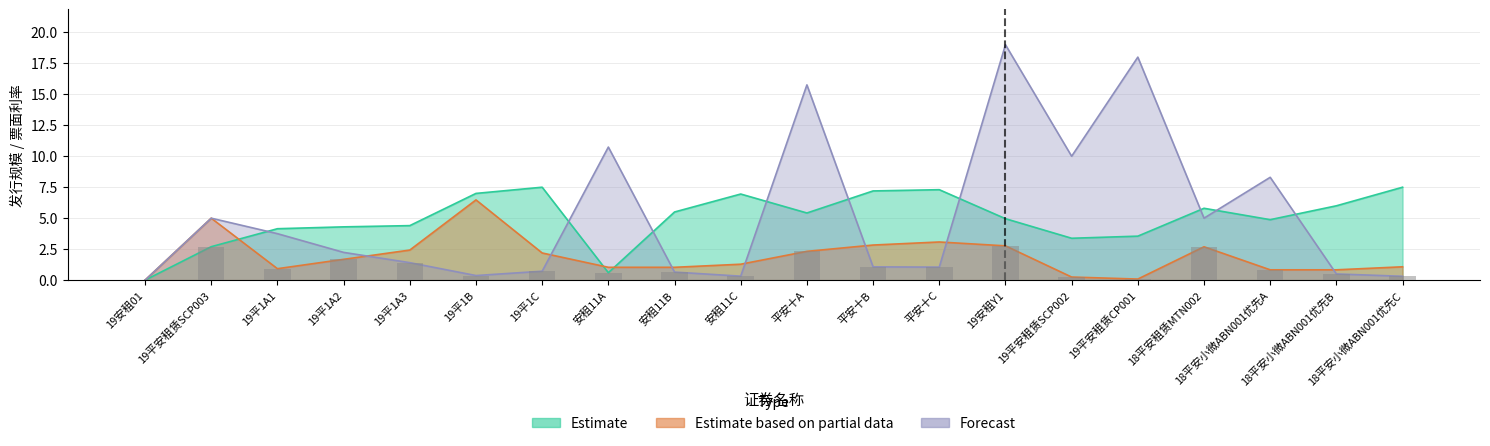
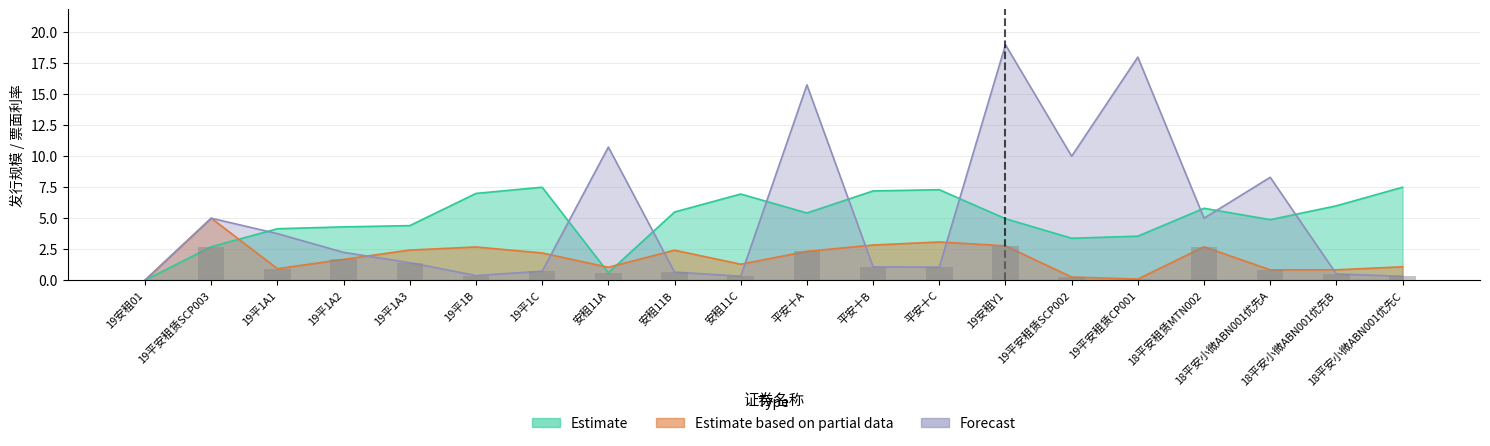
Estimate based on partial data, 19平1B: 6.5 -> 2.7
Estimate based on partial data, 安租11B: 1.0 -> 2.4
